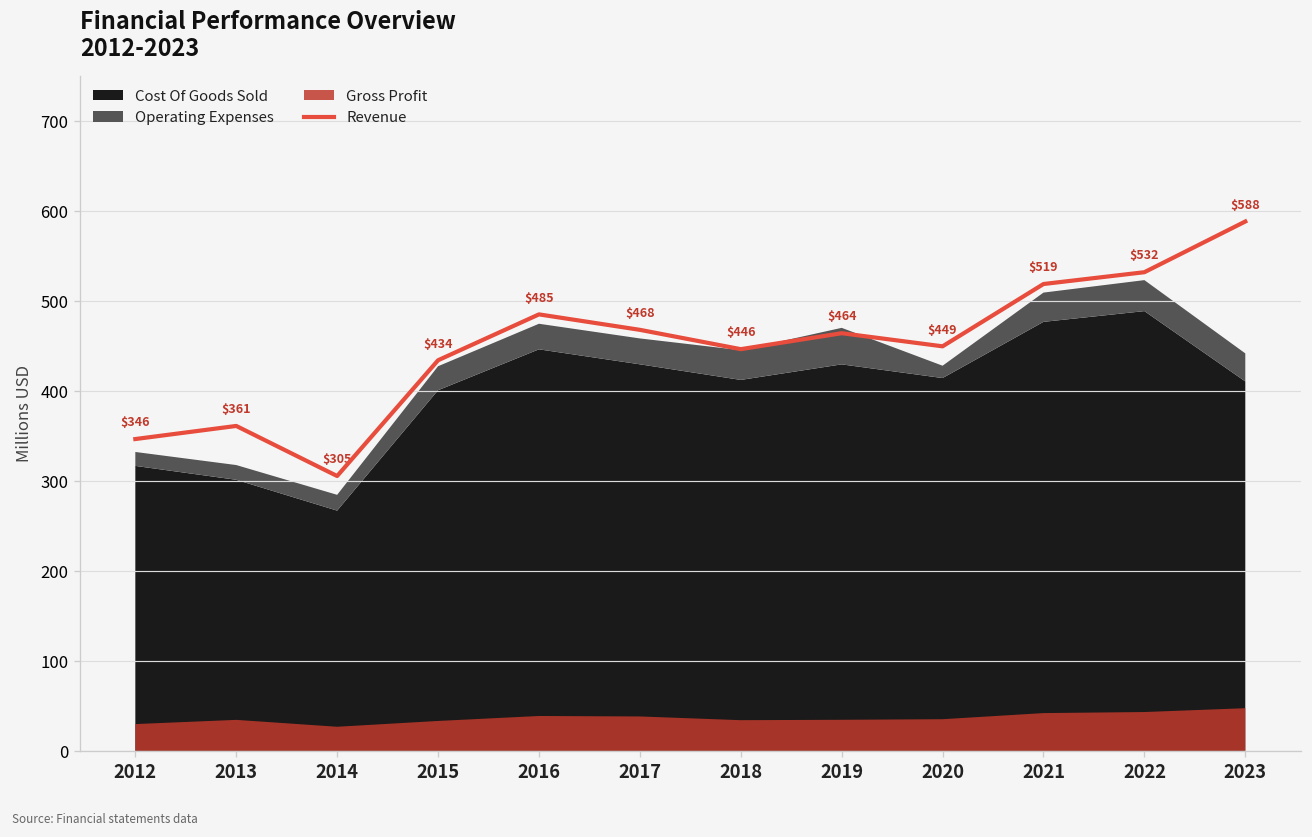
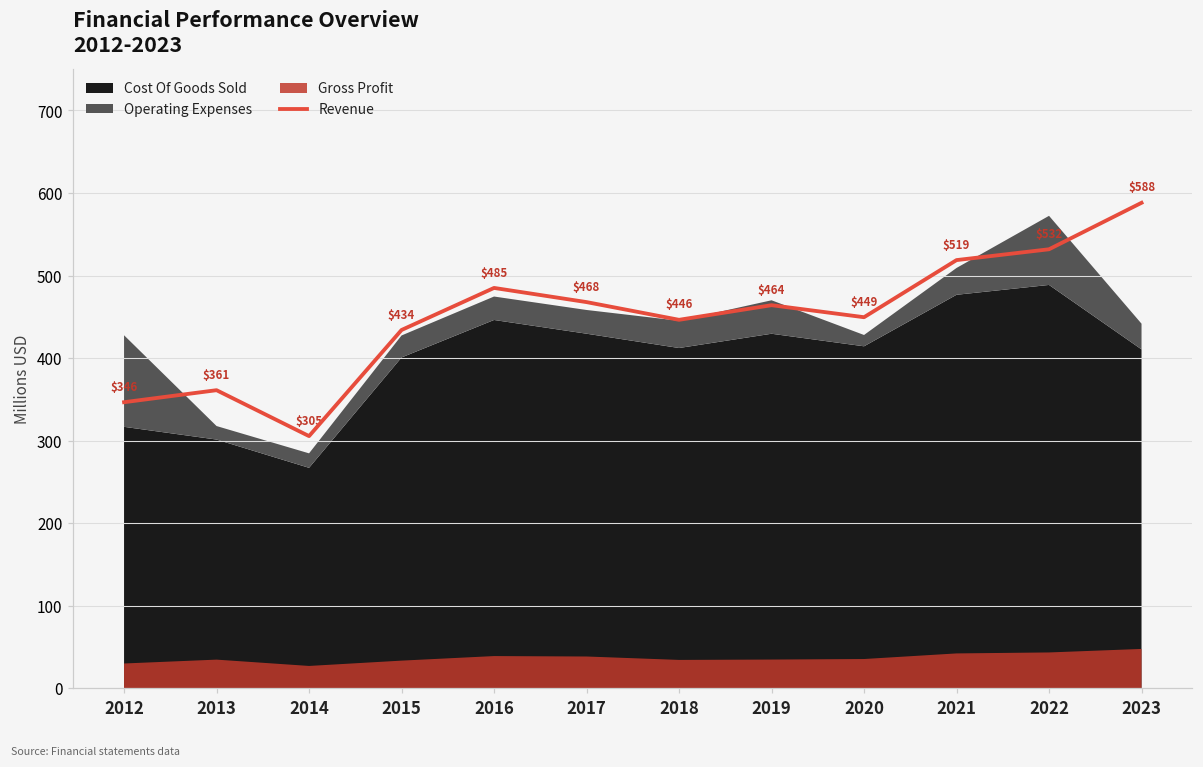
Operating Expenses, 2012: 20 -> 110
Operating Expenses, 2022: 30 -> 80
